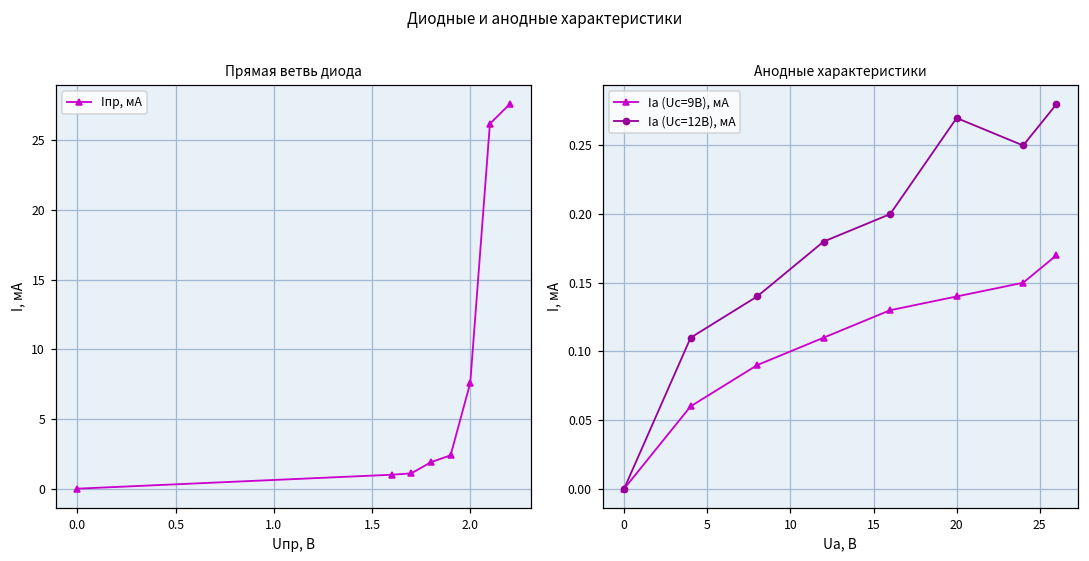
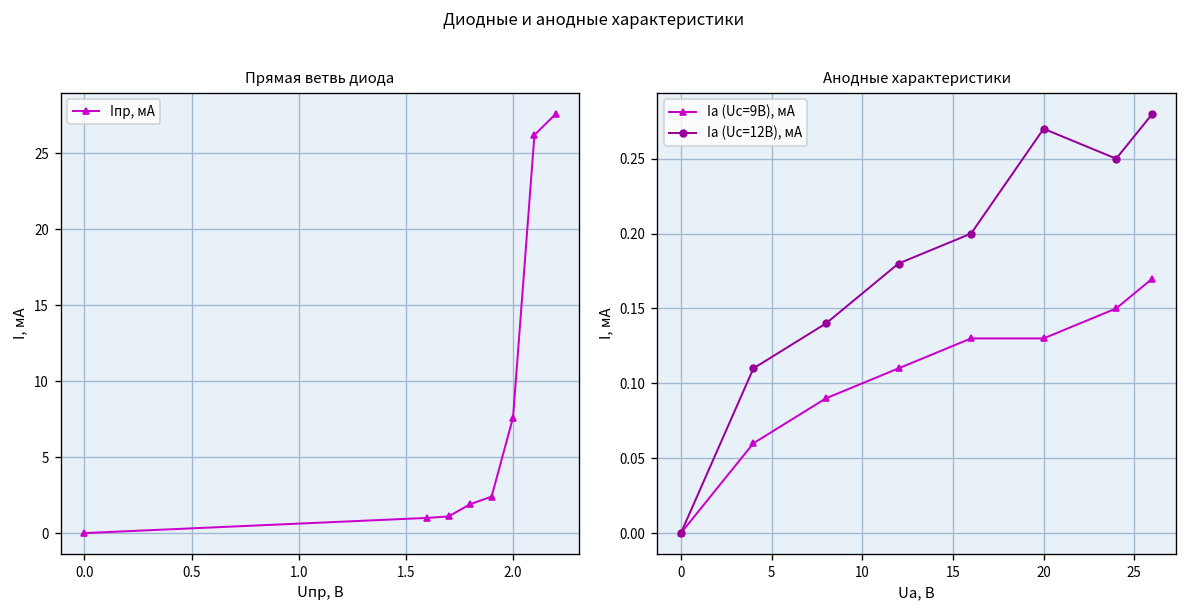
Анодные характеристики, Ia (Uc=9В), мА, 20: 0.14 -> 0.13
